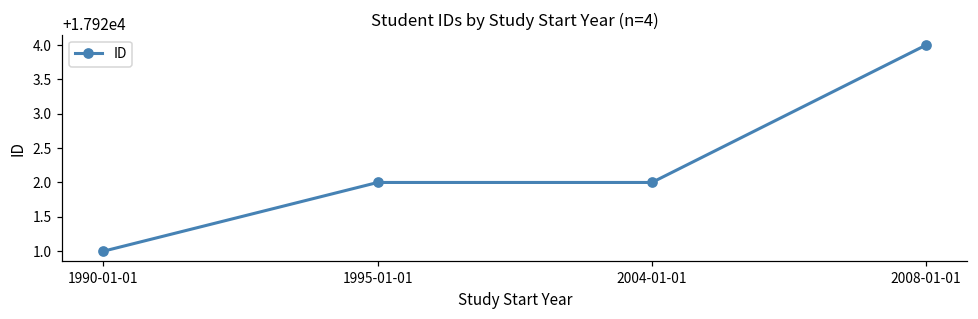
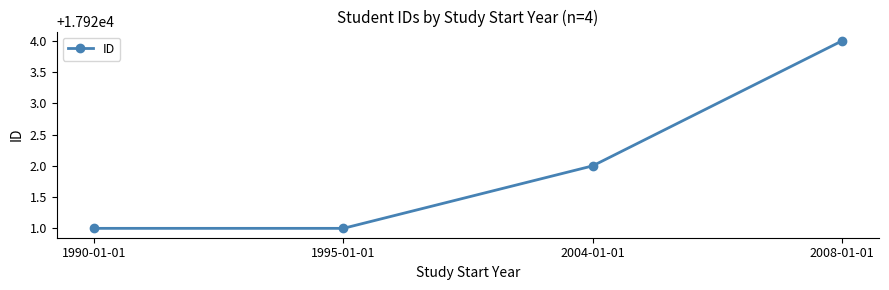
1995-01-01: 17922 -> 17921
